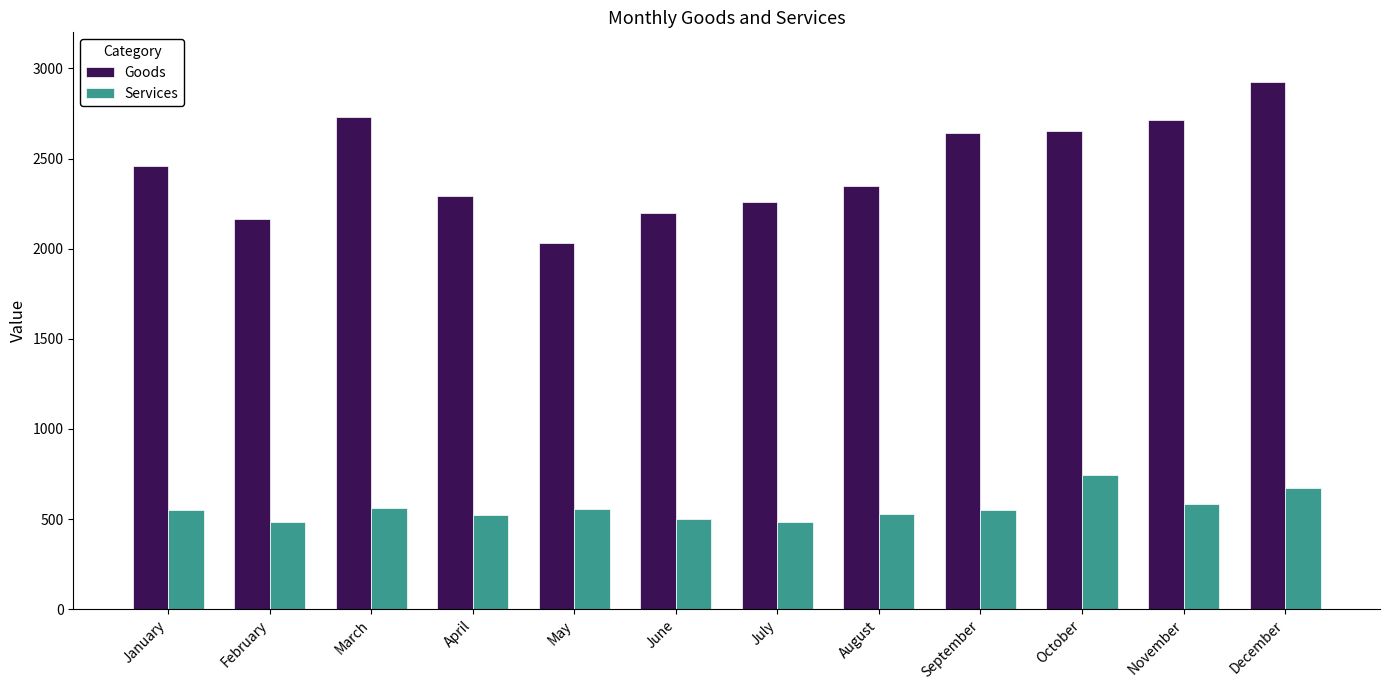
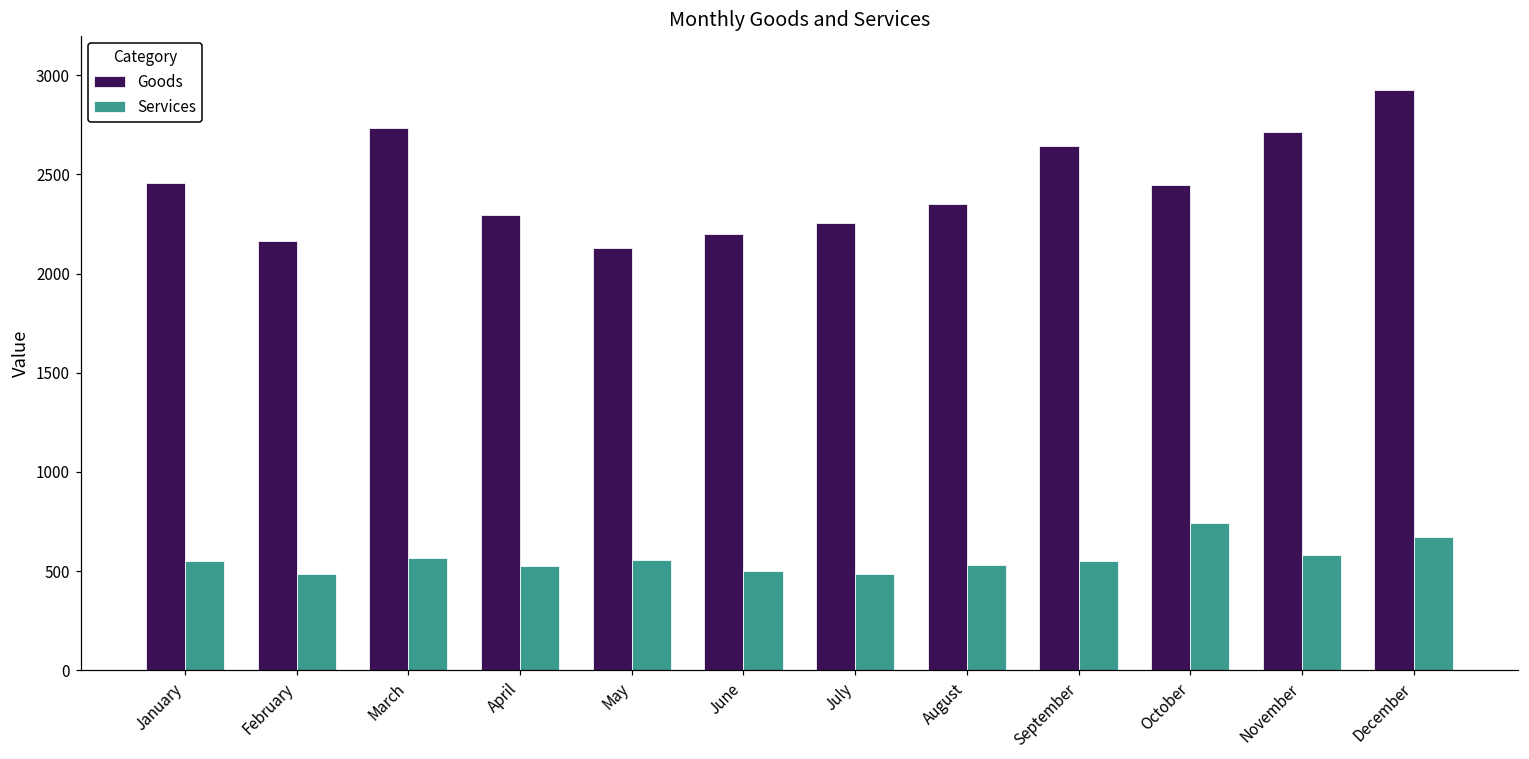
Goods, May: 2030 -> 2130
Goods, October: 2660 -> 2450
